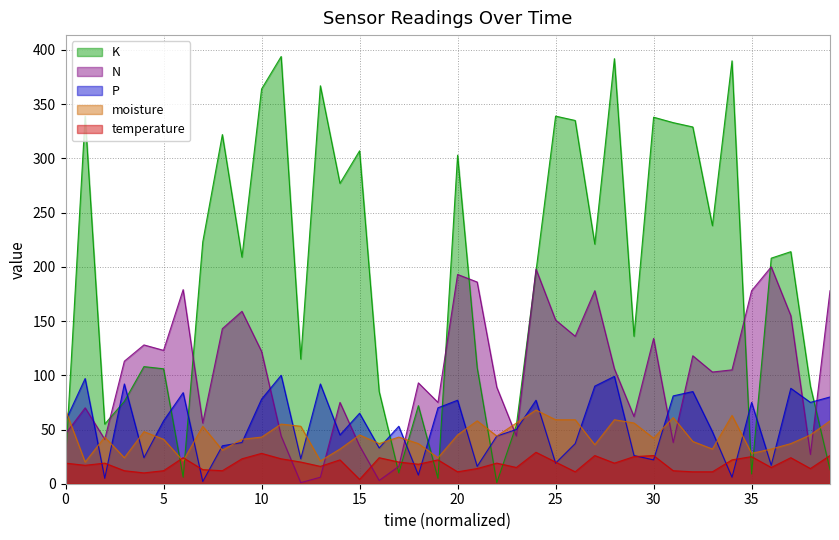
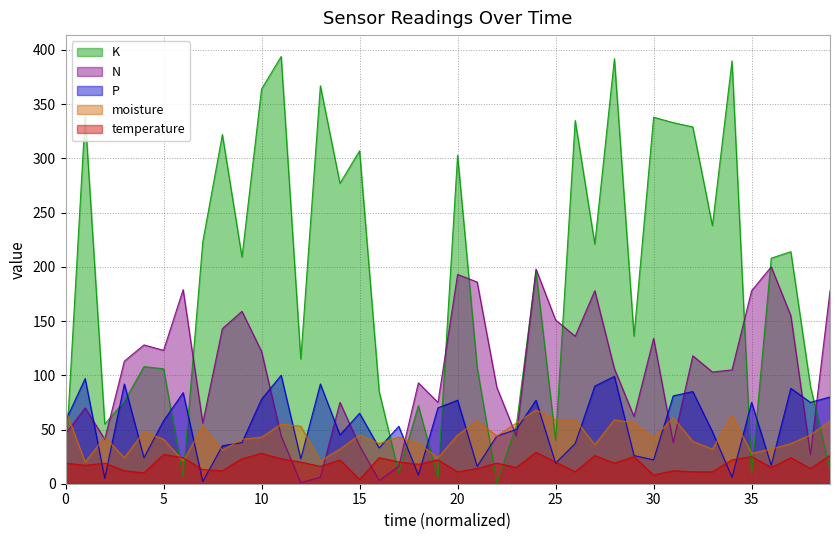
temperature, 5: 12 -> 27
K, 25: 339 -> 40
temperature, 30: 26 -> 8
